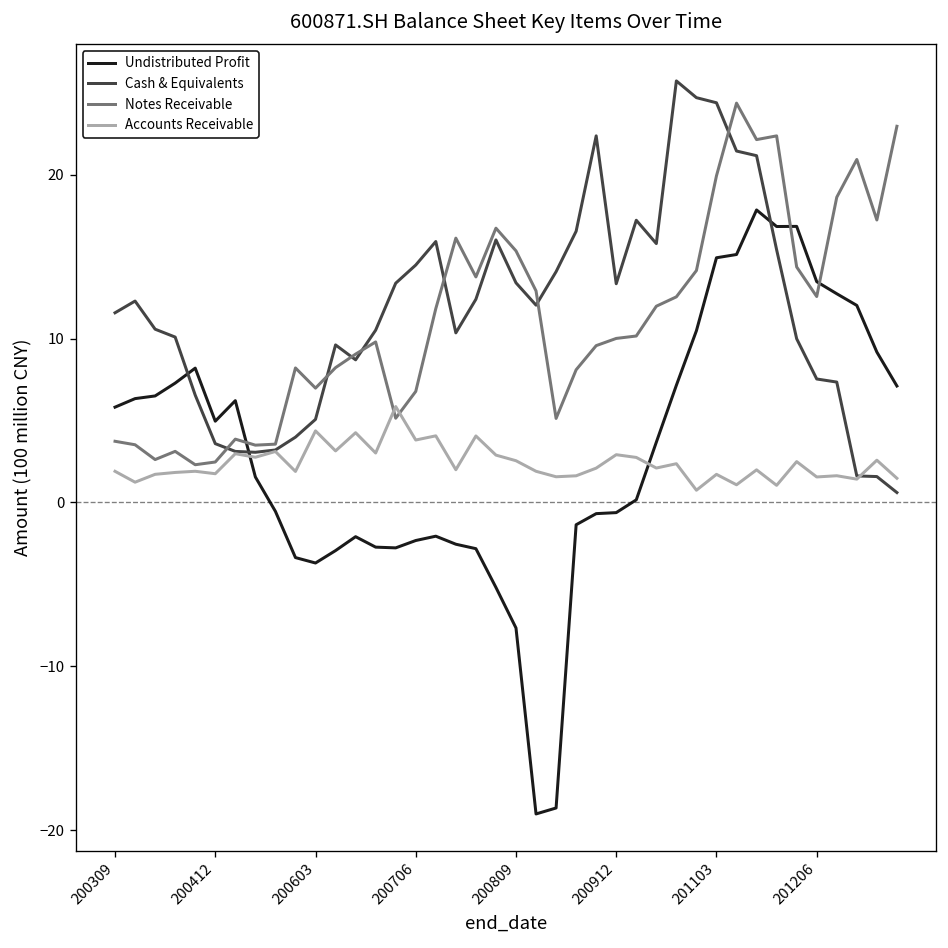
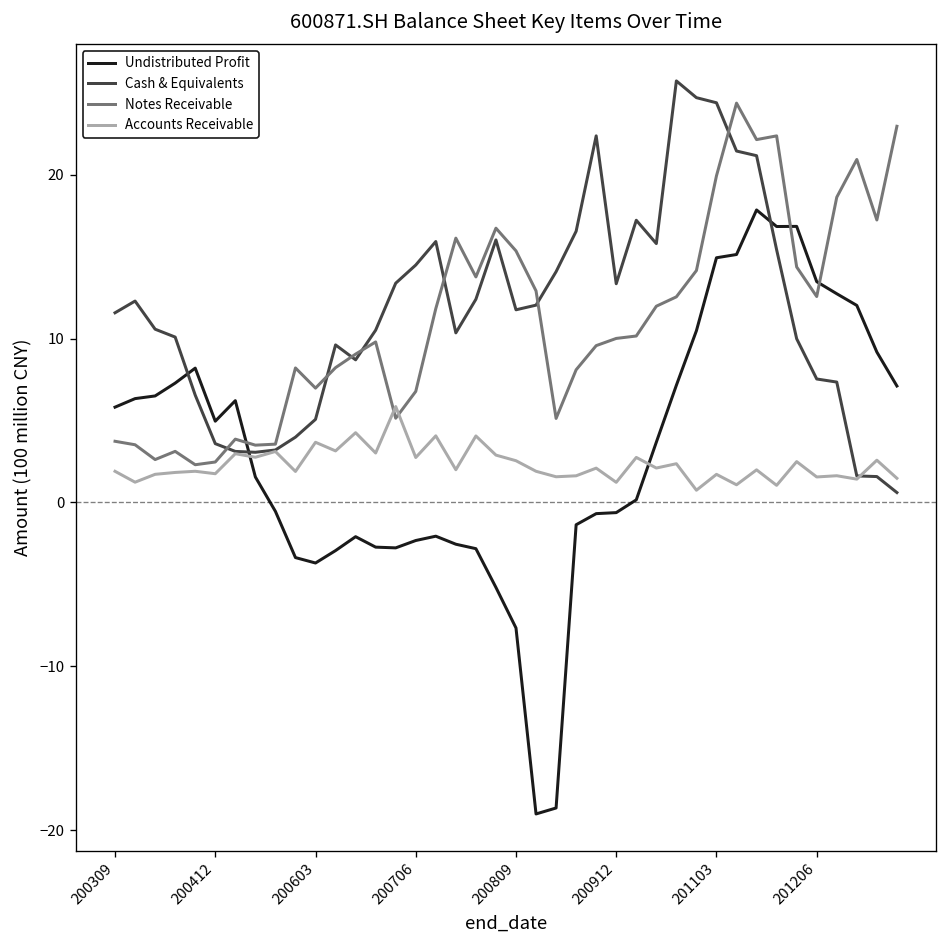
Accounts Receivable, 200603: 4.4 -> 3.7
Accounts Receivable, 200706: 3.8 -> 2.7
Cash & Equivalents, 200809: 13.4 -> 11.8
Accounts Receivable, 200912: 2.9 -> 1.2
